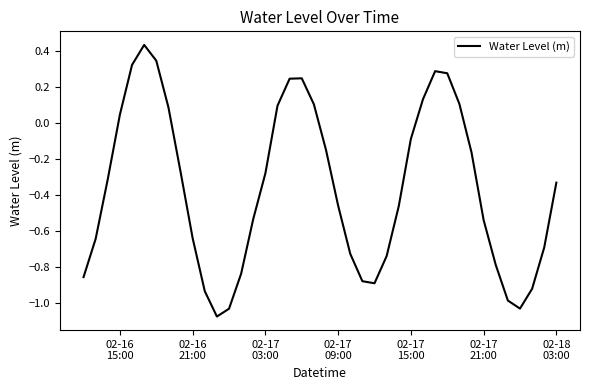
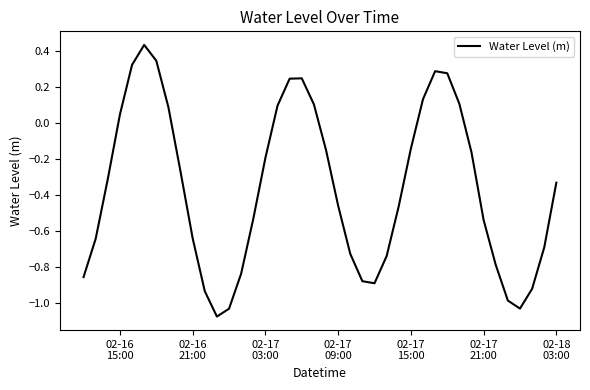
02-17 03:00: -0.28 -> -0.19
02-17 15:00: -0.09 -> -0.14
